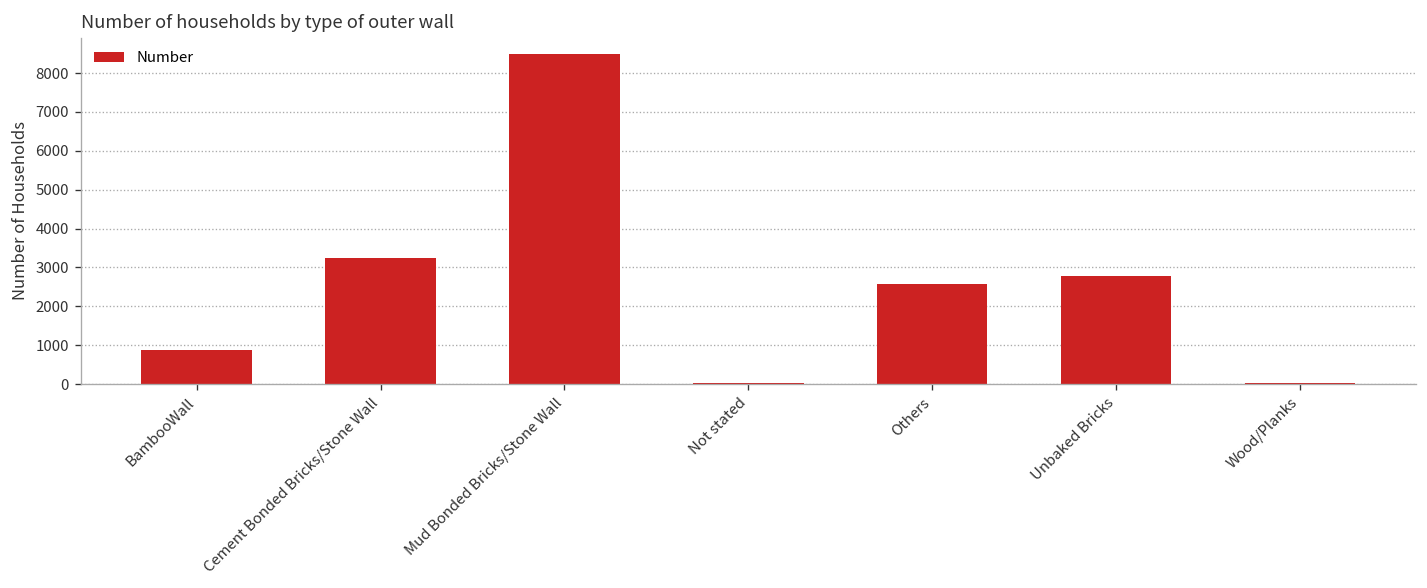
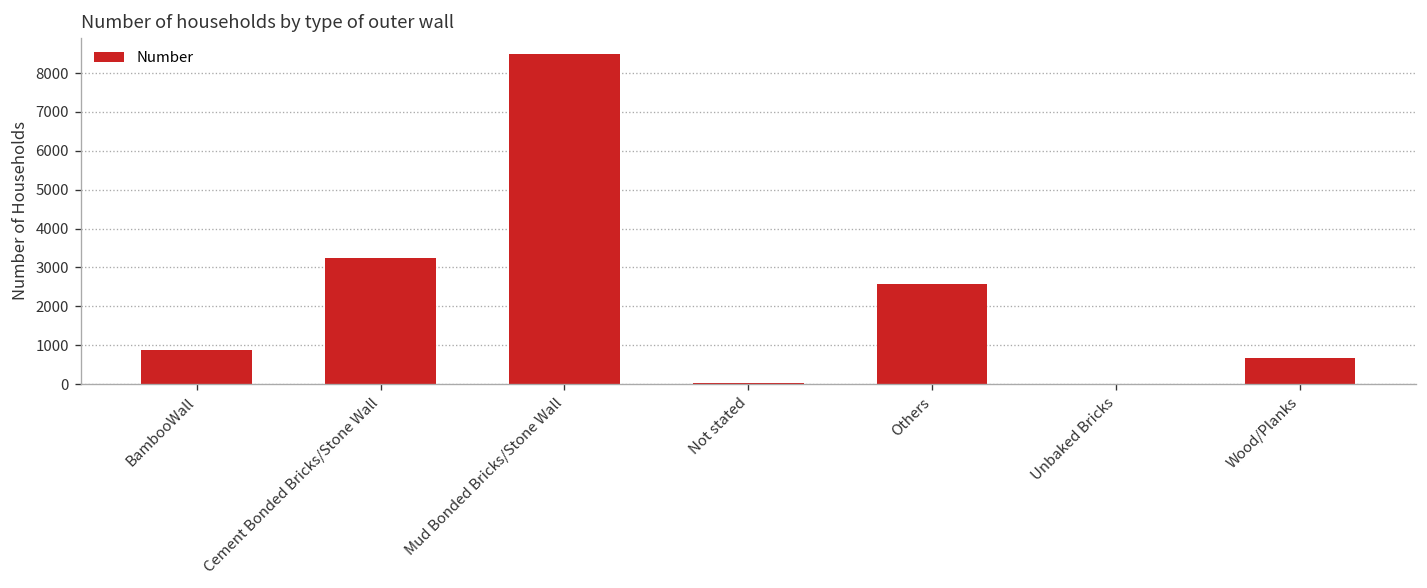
Unbaked Bricks: 2800 -> 0
Wood/Planks: 0 -> 700
